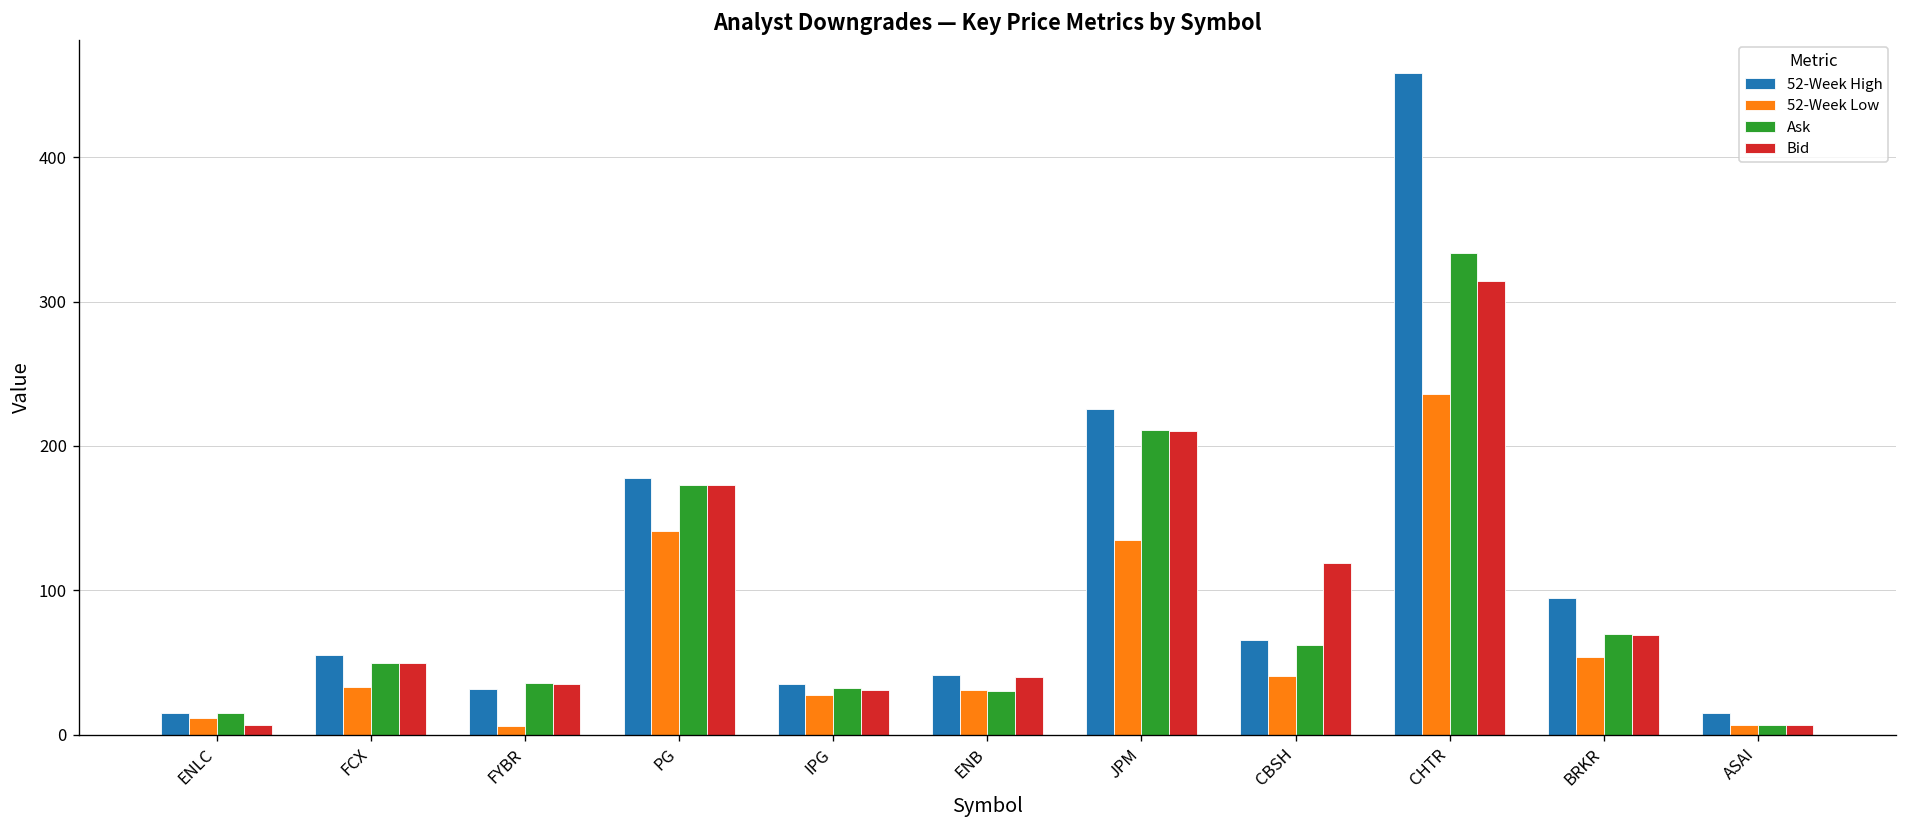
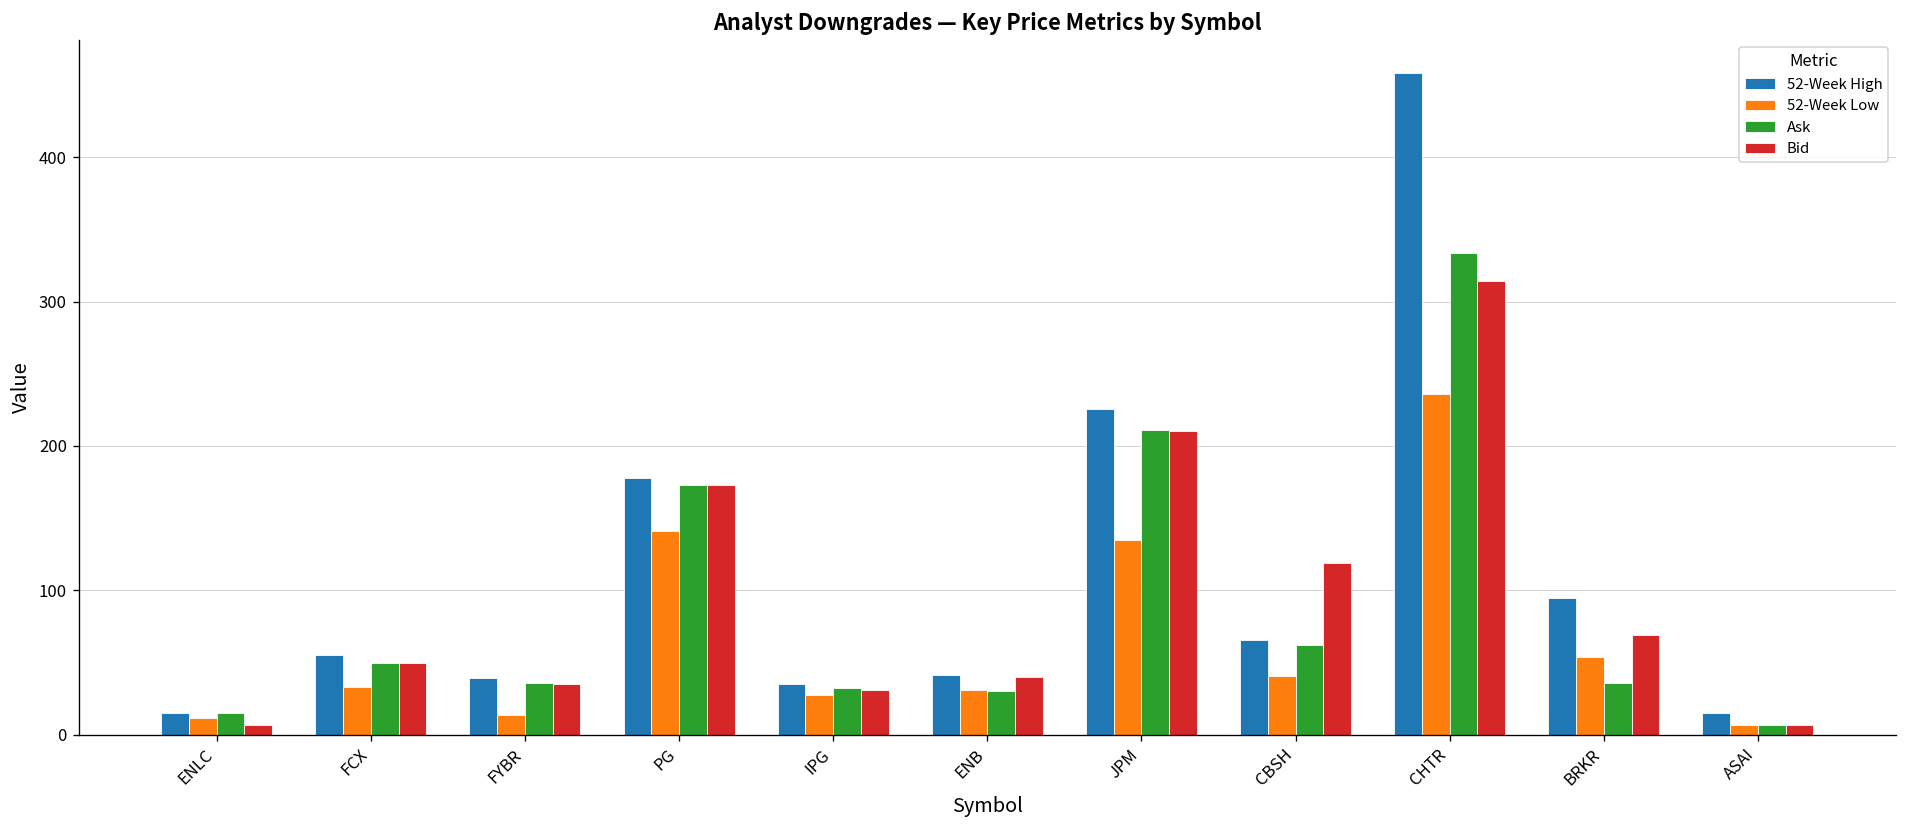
52-Week High, FYBR: 32 -> 39
52-Week Low, FYBR: 6 -> 14
Ask, BRKR: 70 -> 36
